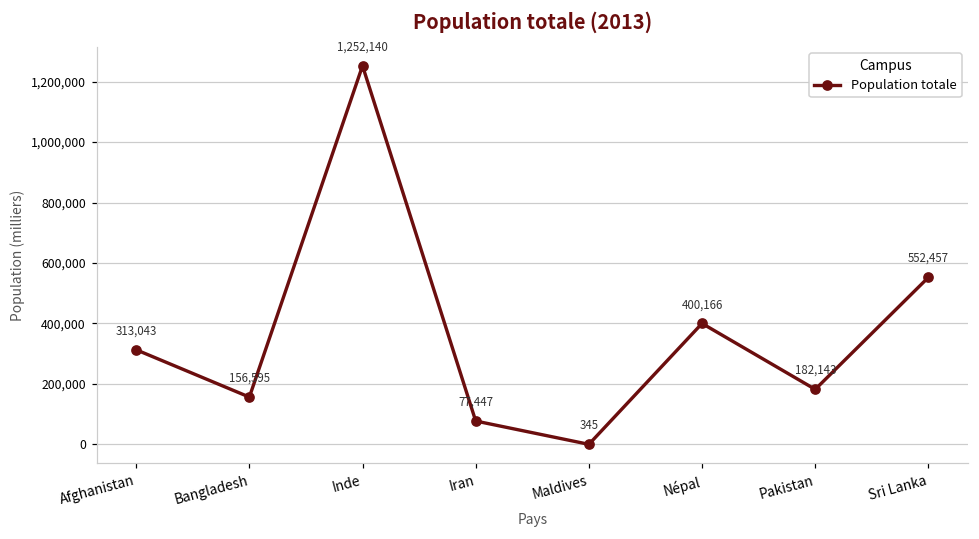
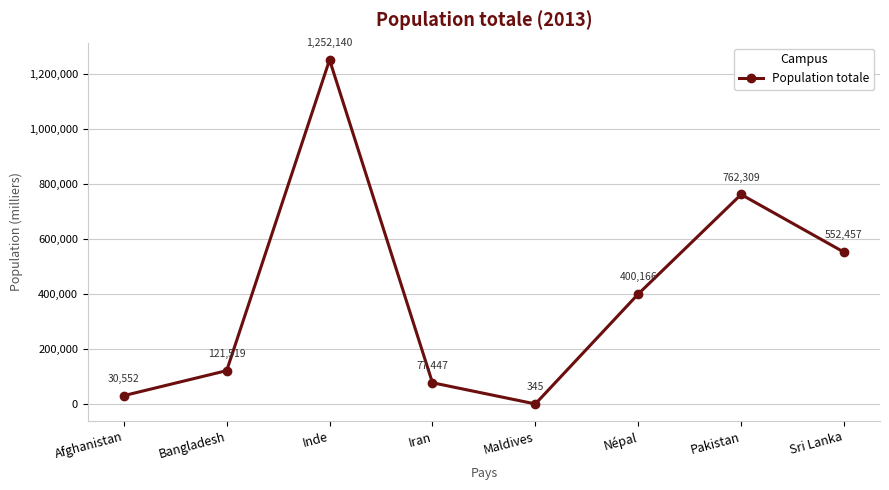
Afghanistan: 313,043 -> 30,552
Bangladesh: 156,595 -> 121,519
Pakistan: 182,143 -> 762,309
